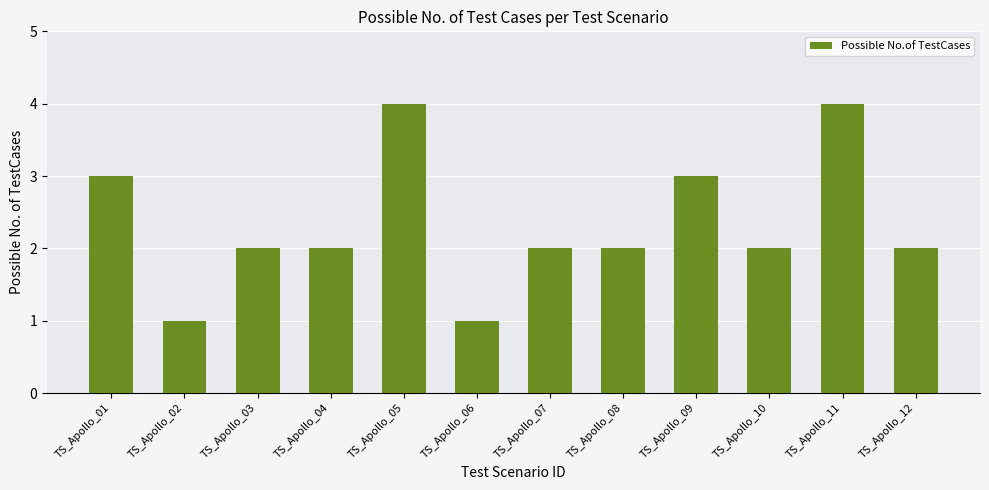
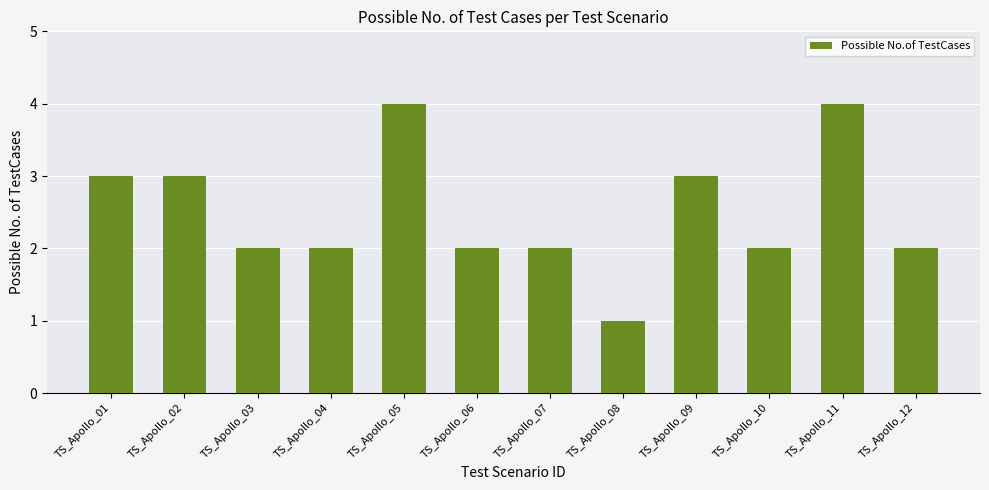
TS_Apollo_02: 1 -> 3
TS_Apollo_06: 1 -> 2
TS_Apollo_08: 2 -> 1
